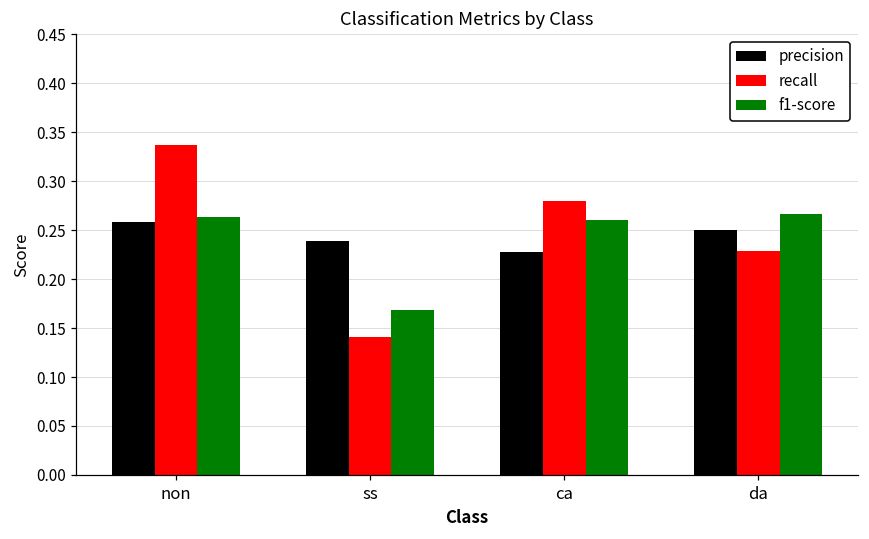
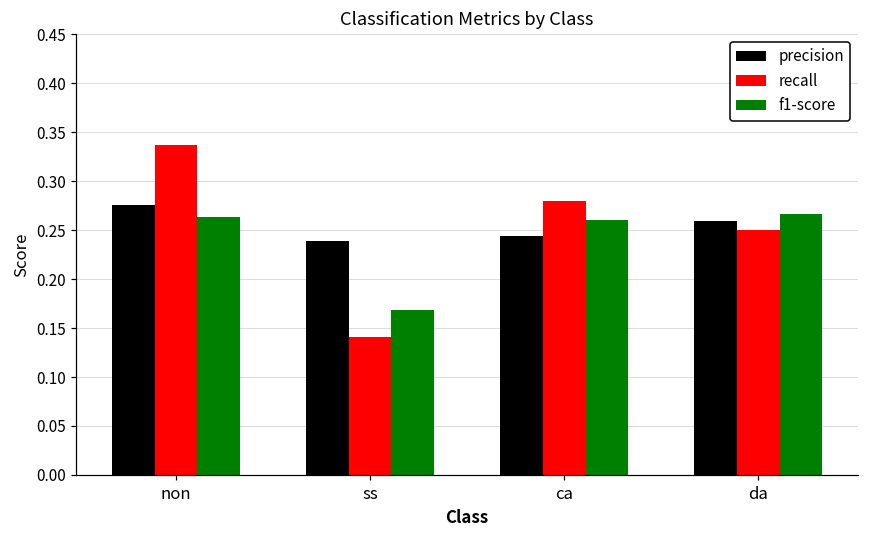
precision, non: 0.26 -> 0.28
precision, ca: 0.23 -> 0.24
precision, da: 0.25 -> 0.26
recall, da: 0.23 -> 0.25
